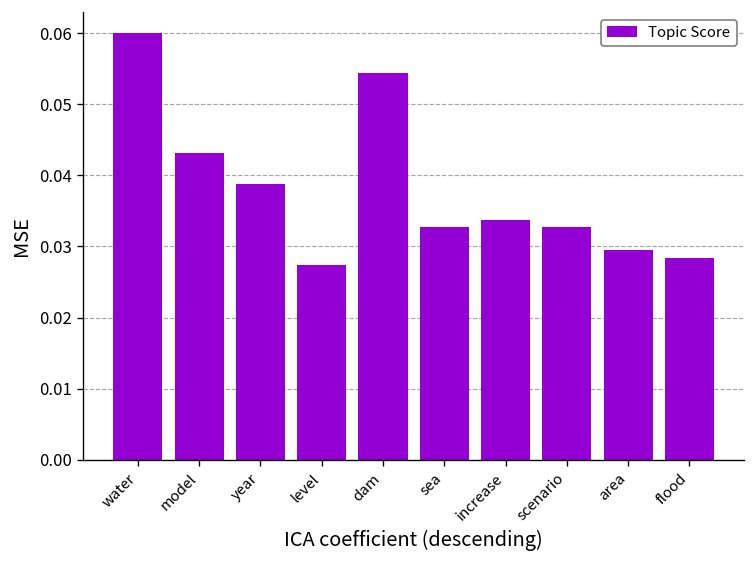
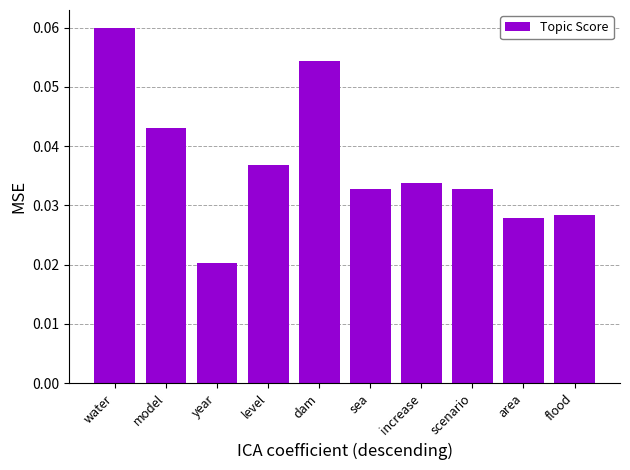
year: 0.039 -> 0.020
level: 0.027 -> 0.037
area: 0.030 -> 0.028
